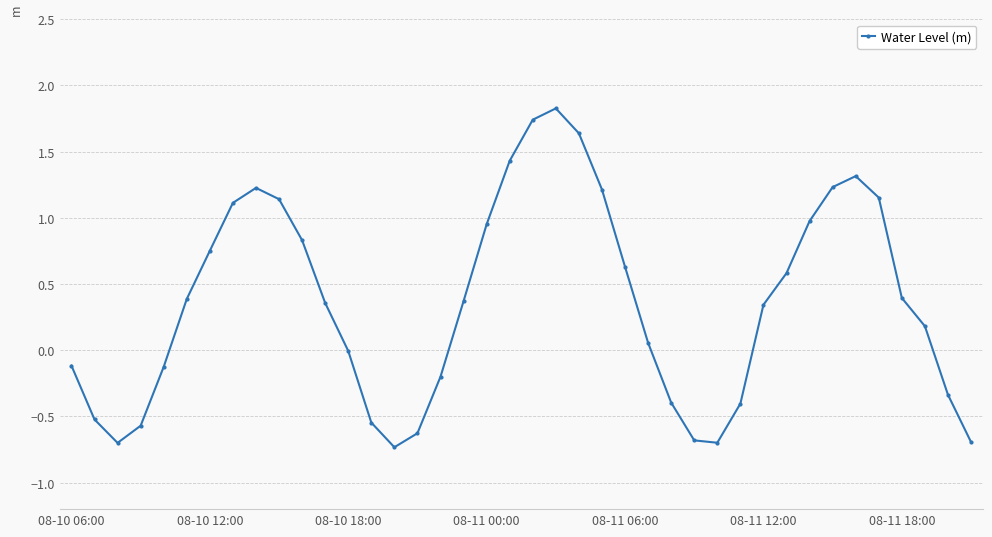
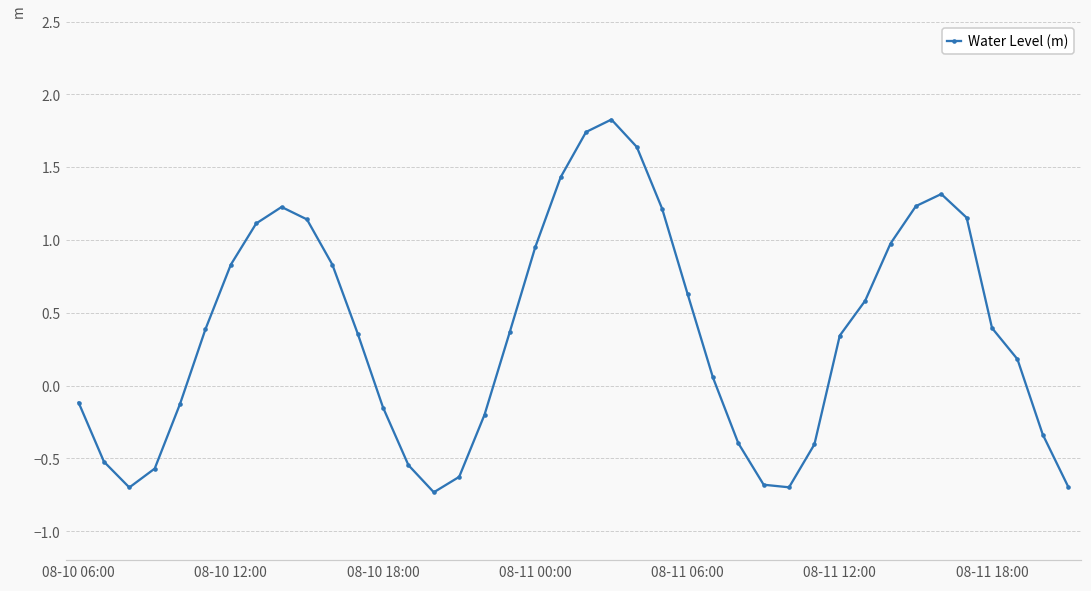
08-10 12:00: 0.75 -> 0.83
08-10 18:00: -0.01 -> -0.15
